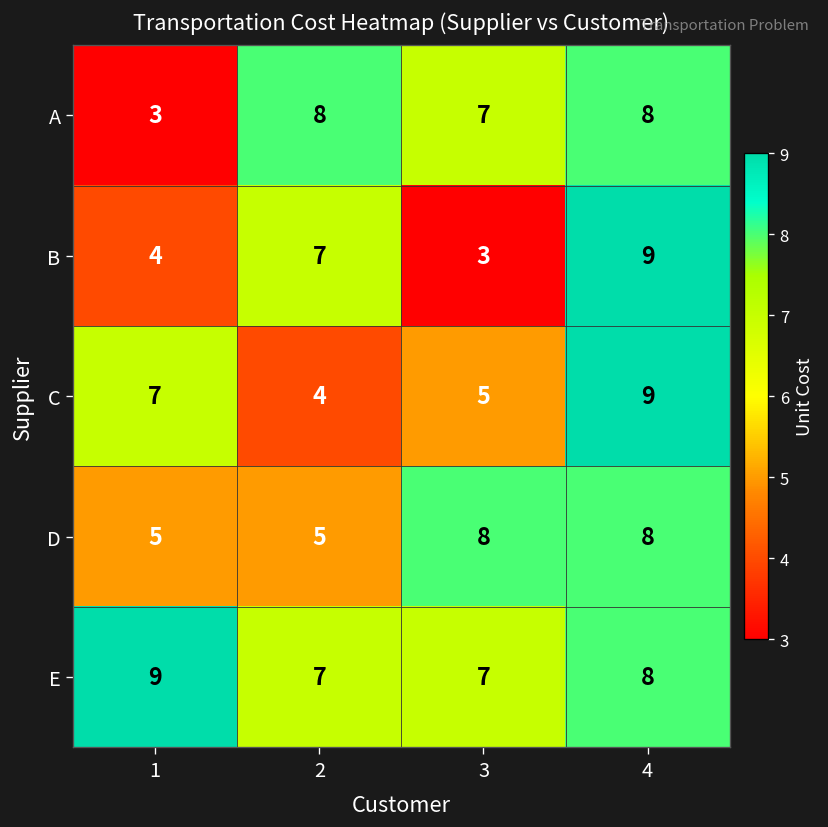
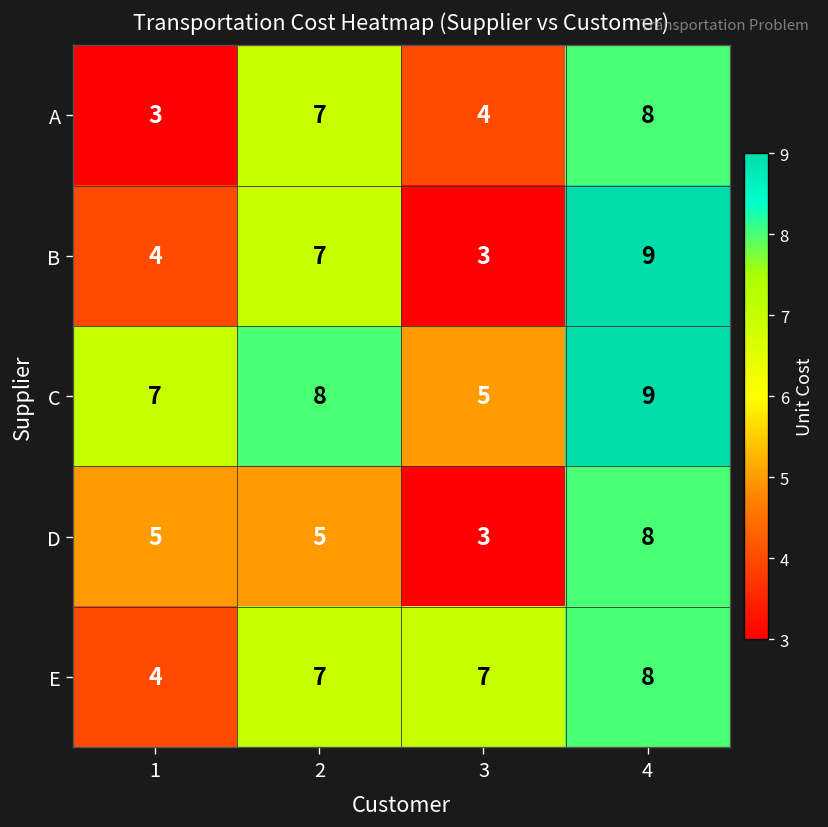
A, 2: 8 -> 7
A, 3: 7 -> 4
C, 2: 4 -> 8
D, 3: 8 -> 3
E, 1: 9 -> 4
